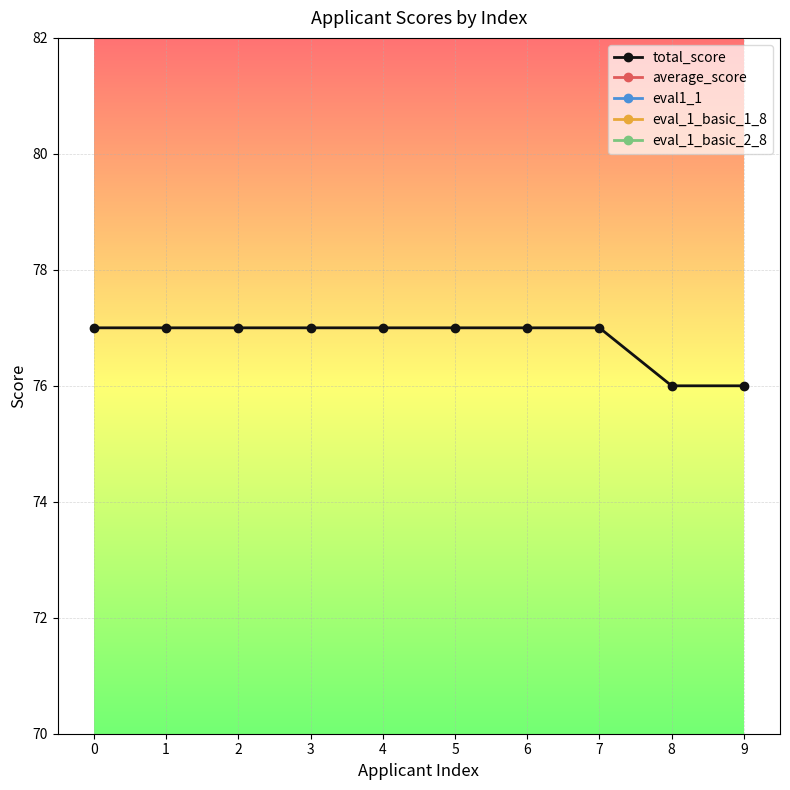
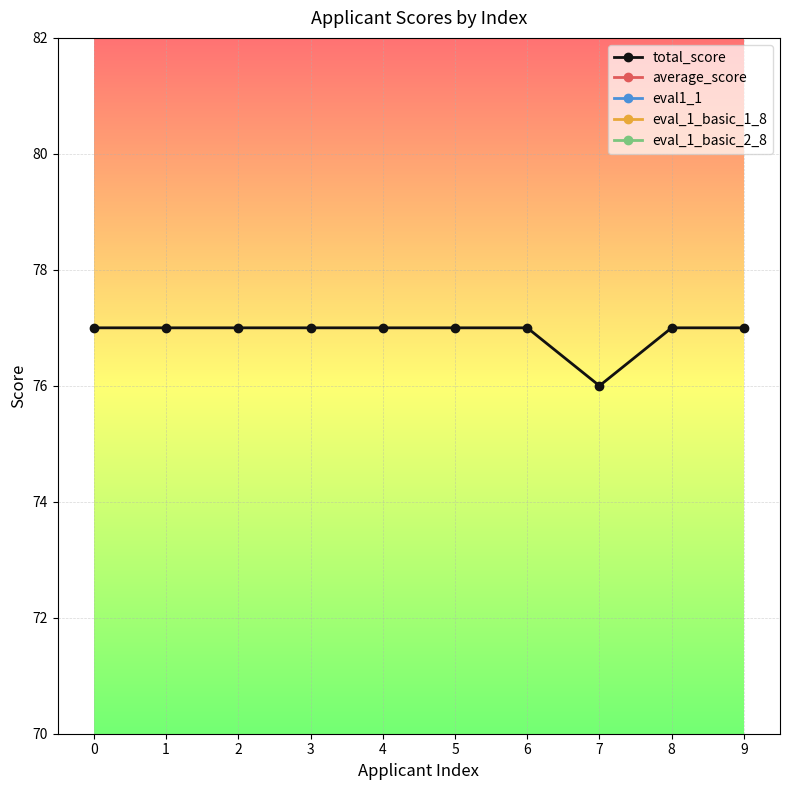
total_score, 7: 77 -> 76
total_score, 8: 76 -> 77
total_score, 9: 76 -> 77
